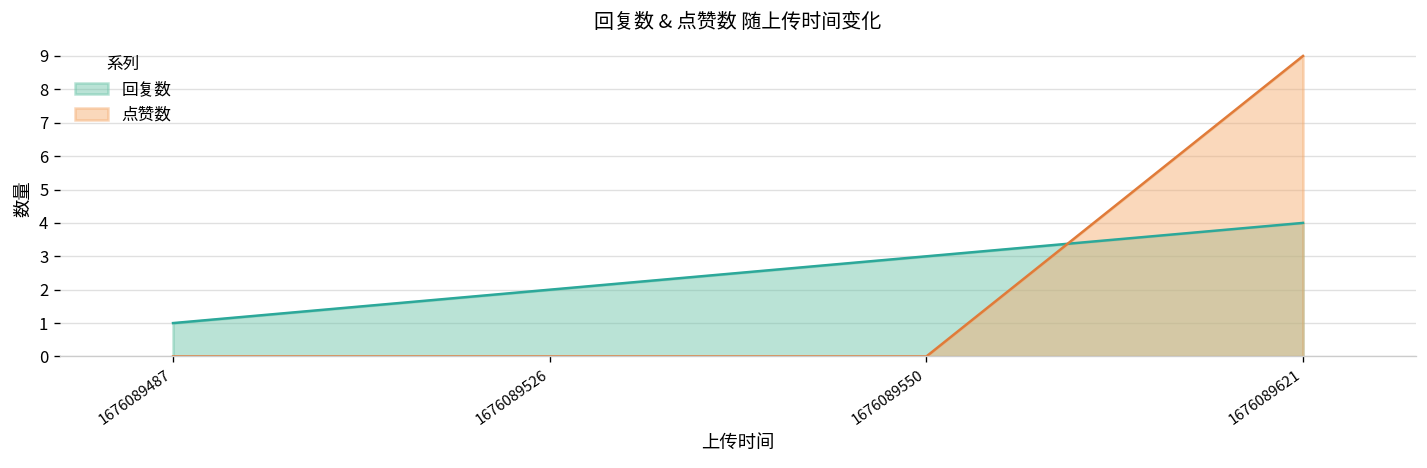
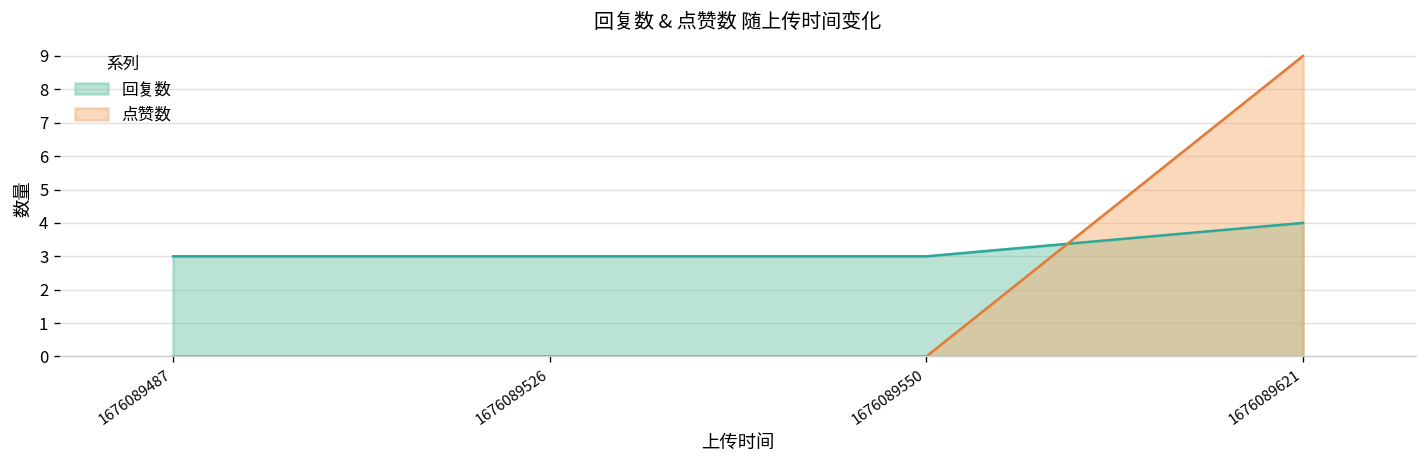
回复数, 1676089487: 1 -> 3
回复数, 1676089526: 2 -> 3
